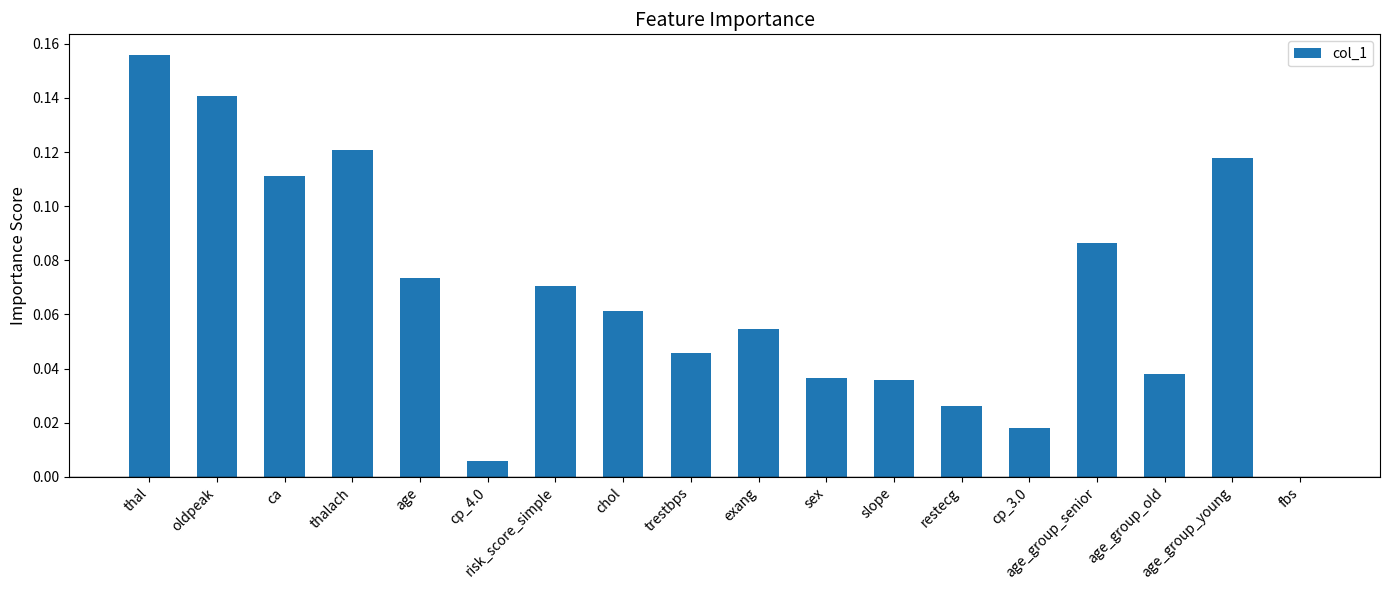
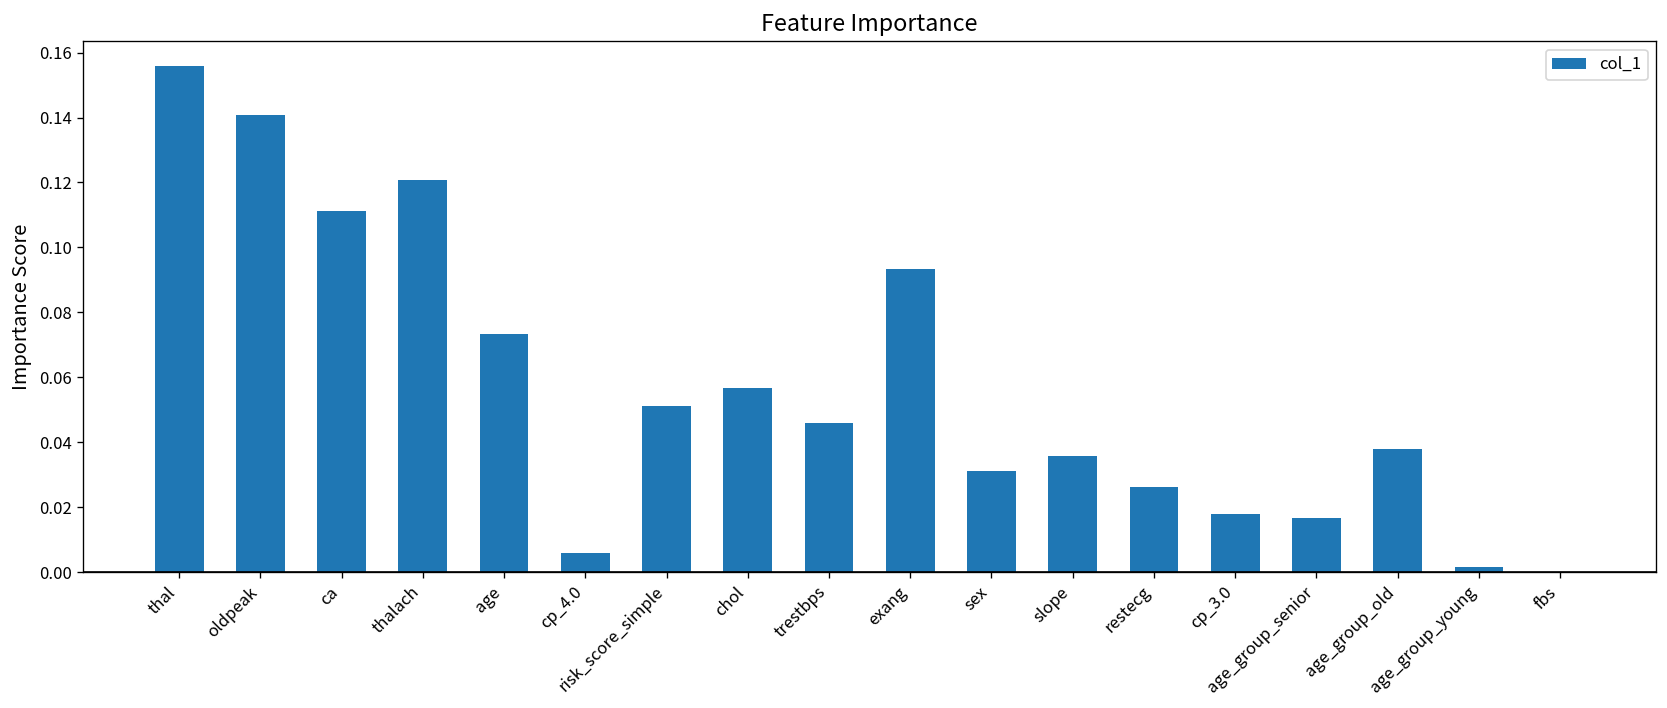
risk_score_simple: 0.070 -> 0.051
chol: 0.061 -> 0.057
exang: 0.055 -> 0.093
sex: 0.036 -> 0.031
age_group_senior: 0.086 -> 0.017
age_group_young: 0.118 -> 0.002
